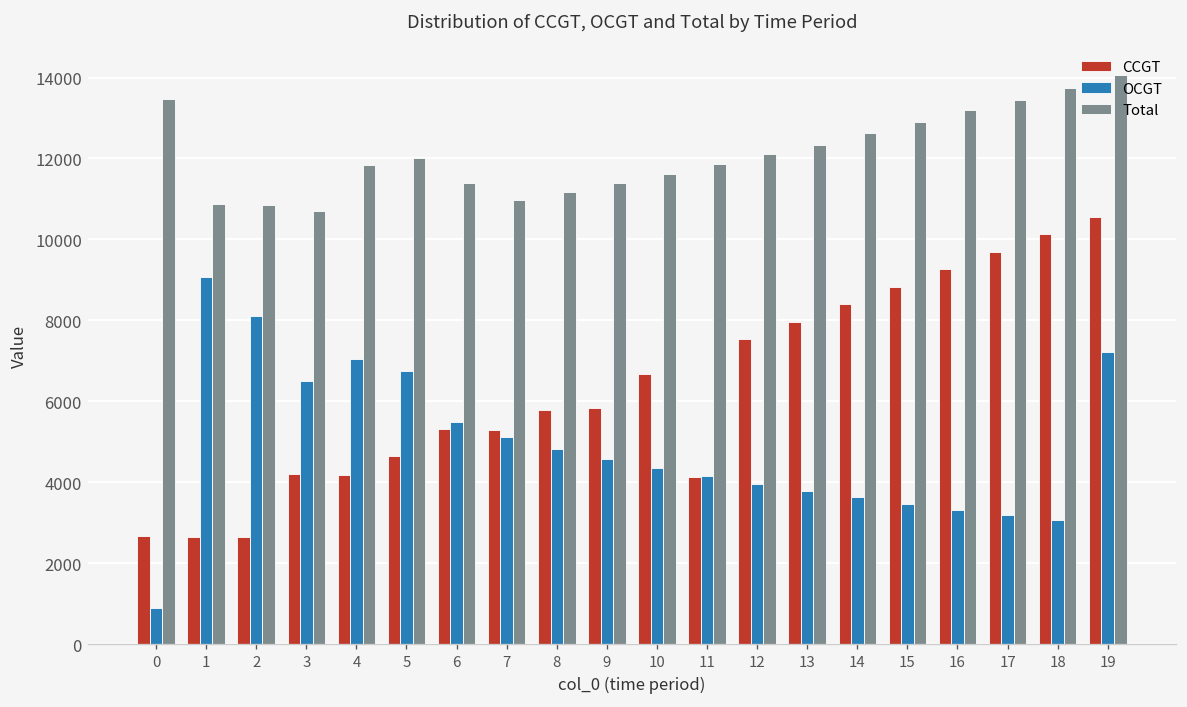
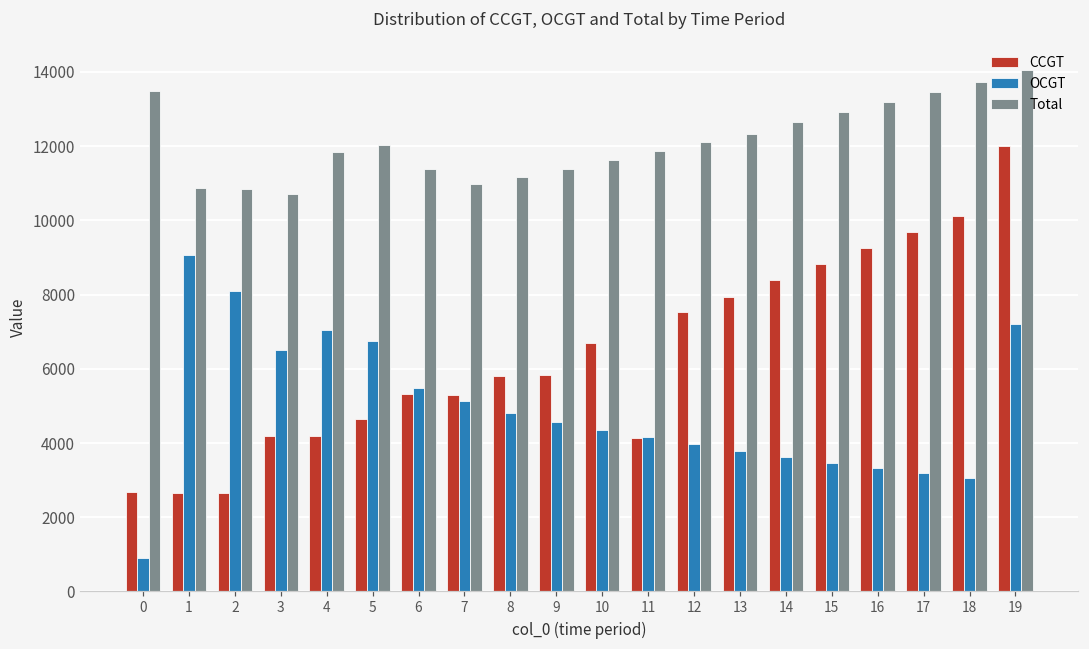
CCGT, 19: 10600 -> 12000
